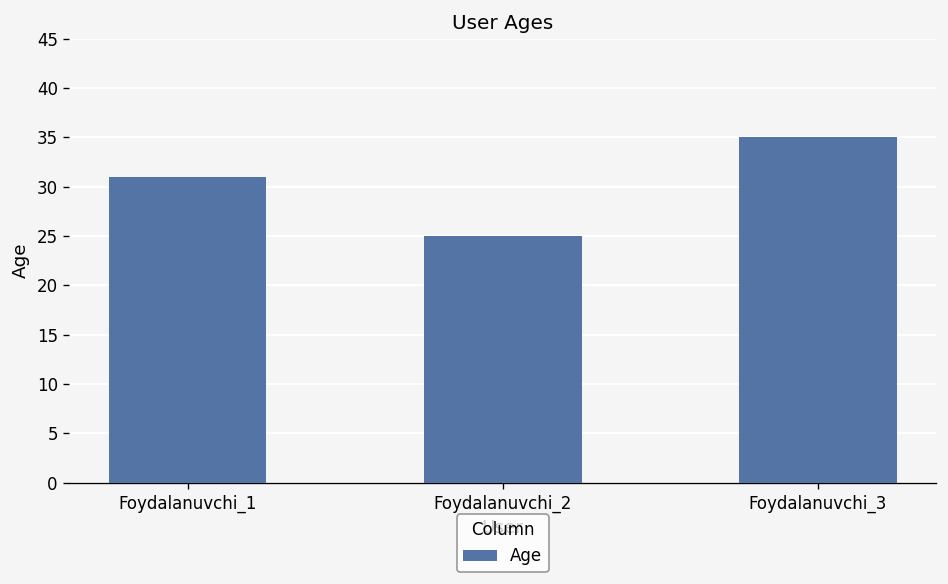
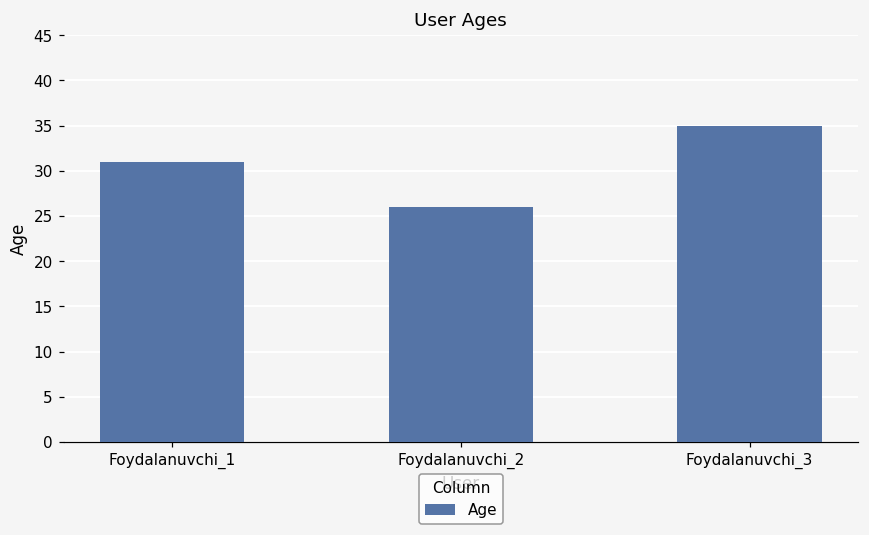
Foydalanuvchi_2: 25 -> 26
